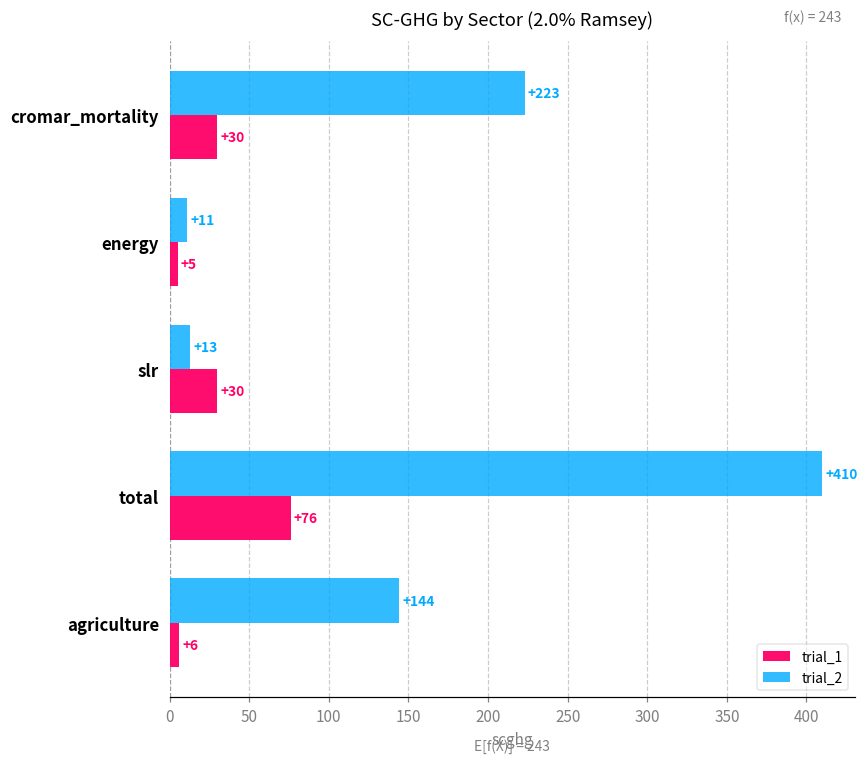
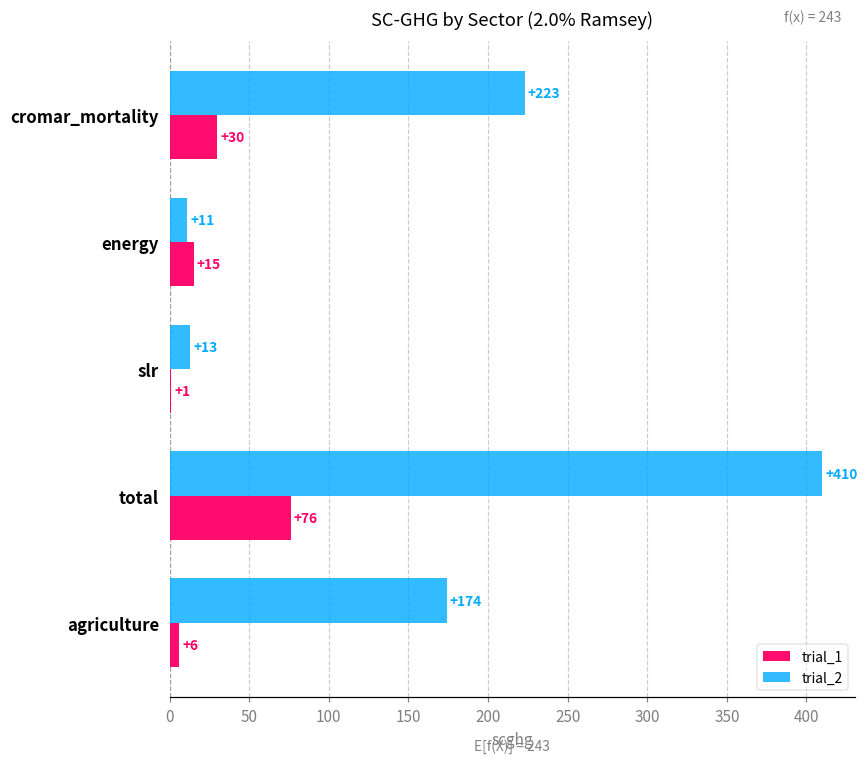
trial_1, energy: +5 -> +15
trial_1, slr: +30 -> +1
trial_2, agriculture: +144 -> +174
